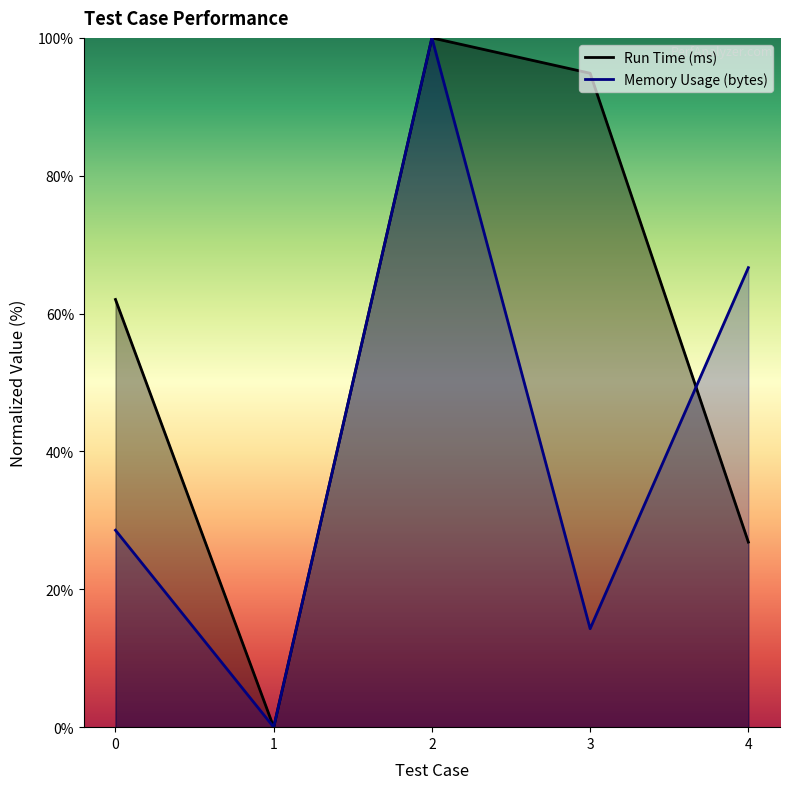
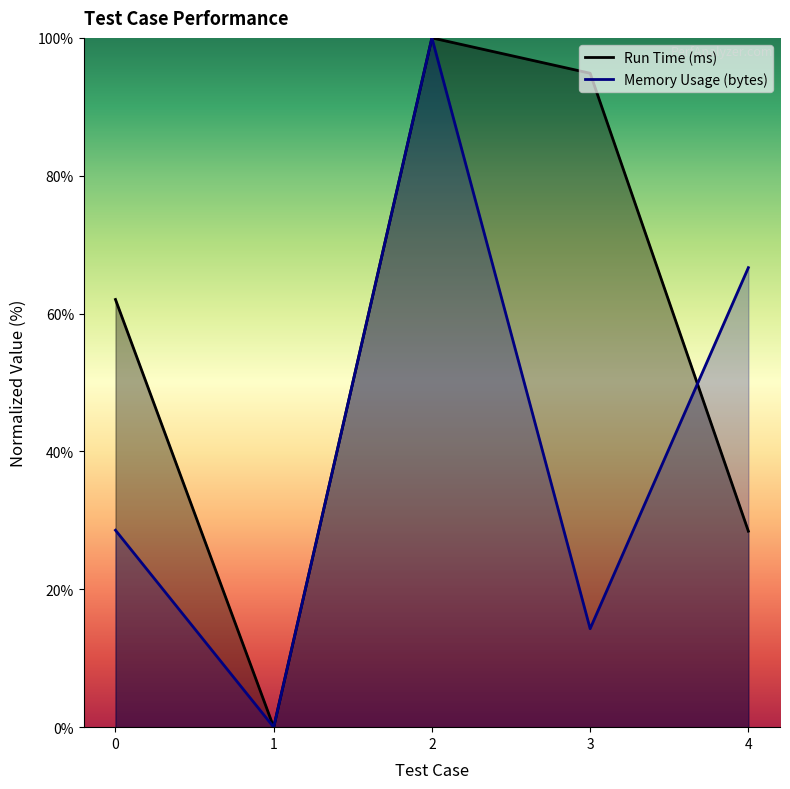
Run Time (ms), 4: 27% -> 28%
